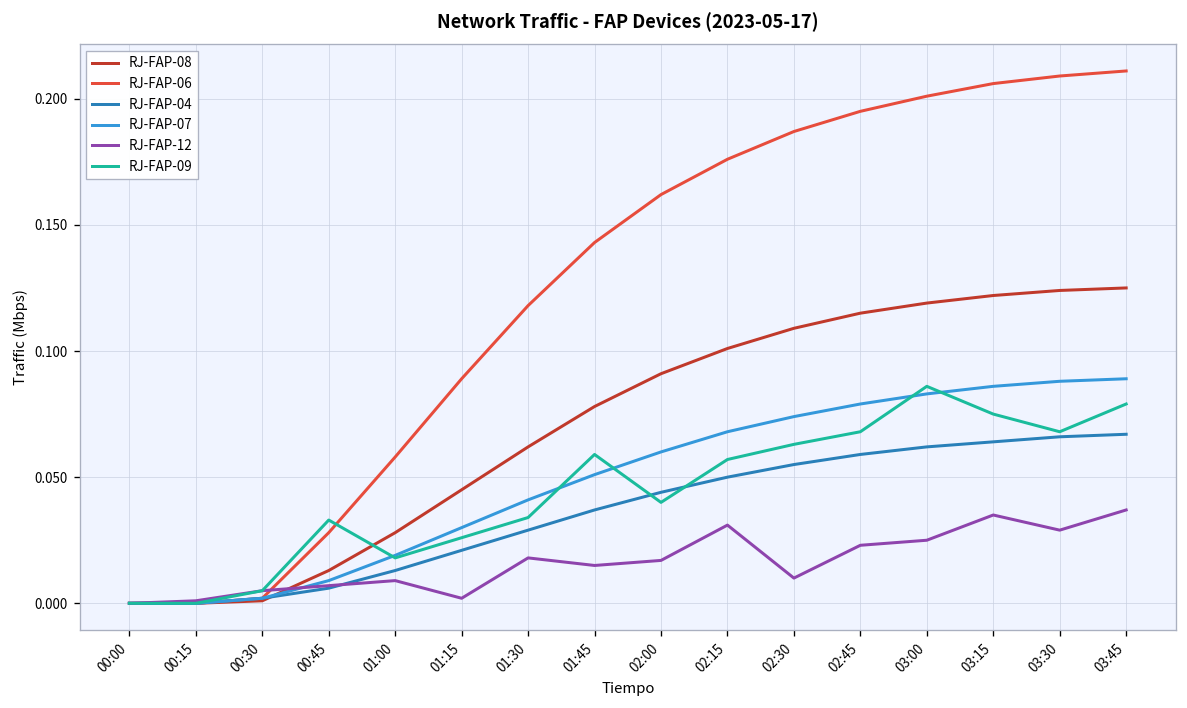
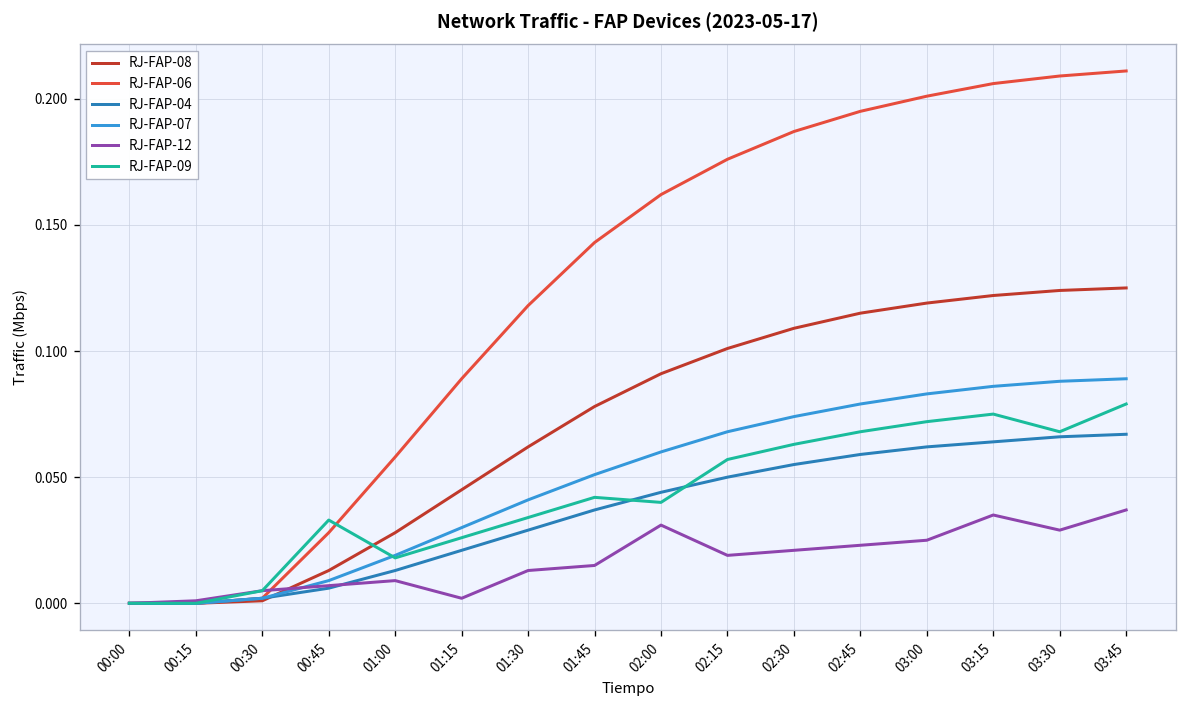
RJ-FAP-12, 01:30: 0.018 -> 0.013
RJ-FAP-09, 01:45: 0.059 -> 0.042
RJ-FAP-12, 02:00: 0.017 -> 0.031
RJ-FAP-12, 02:15: 0.031 -> 0.019
RJ-FAP-12, 02:30: 0.010 -> 0.021
RJ-FAP-09, 03:00: 0.086 -> 0.072
